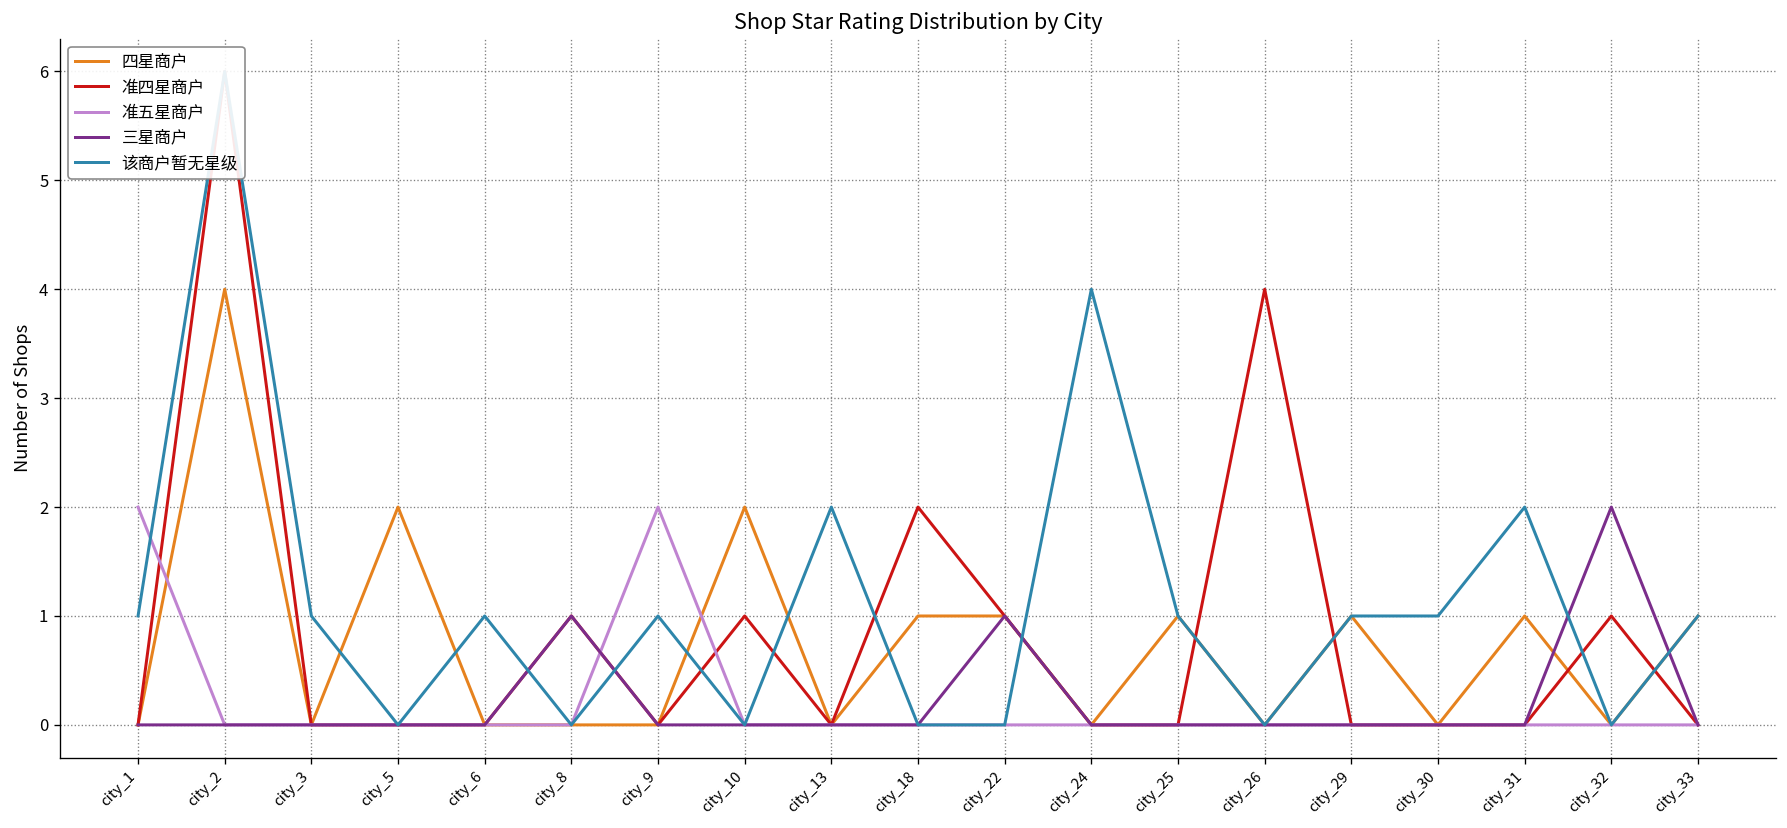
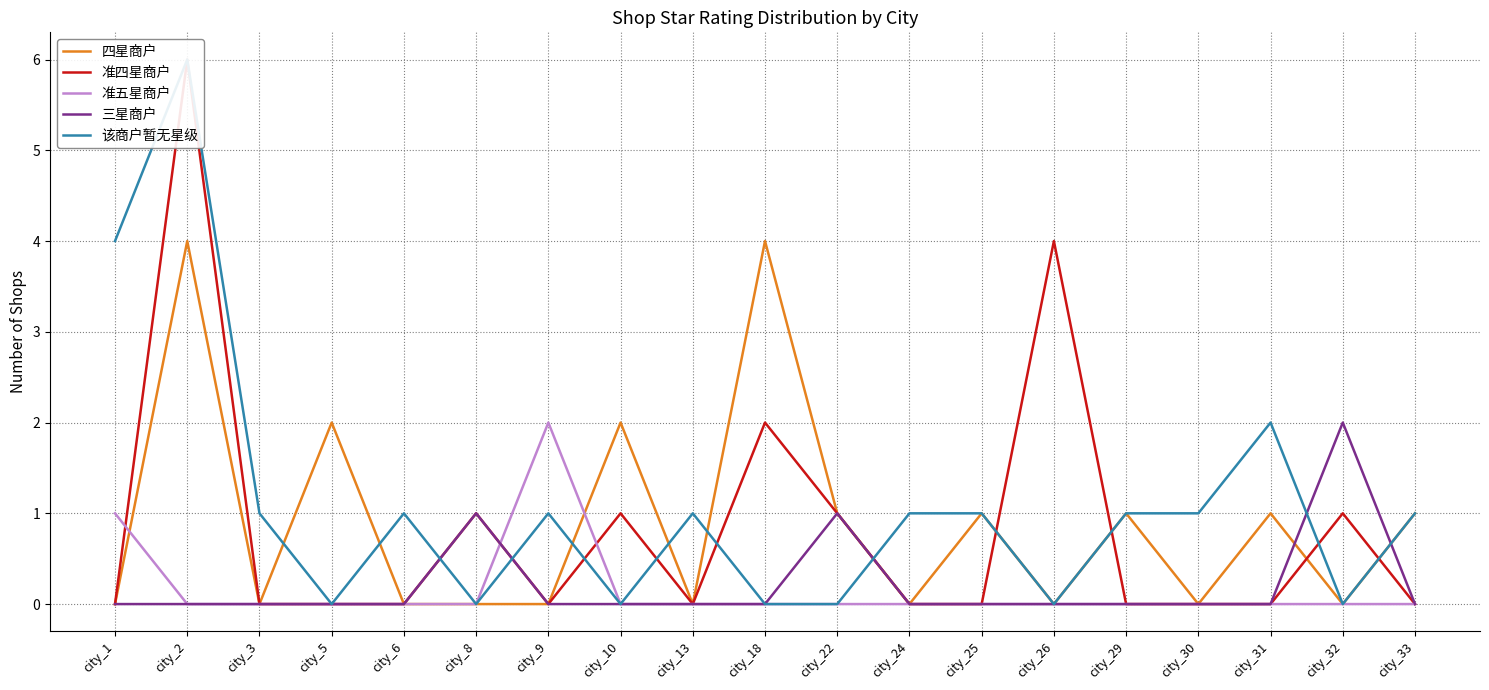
准五星商户, city_1: 2 -> 1
该商户暂无星级, city_1: 1 -> 4
该商户暂无星级, city_13: 2 -> 1
四星商户, city_18: 1 -> 4
该商户暂无星级, city_24: 4 -> 1
